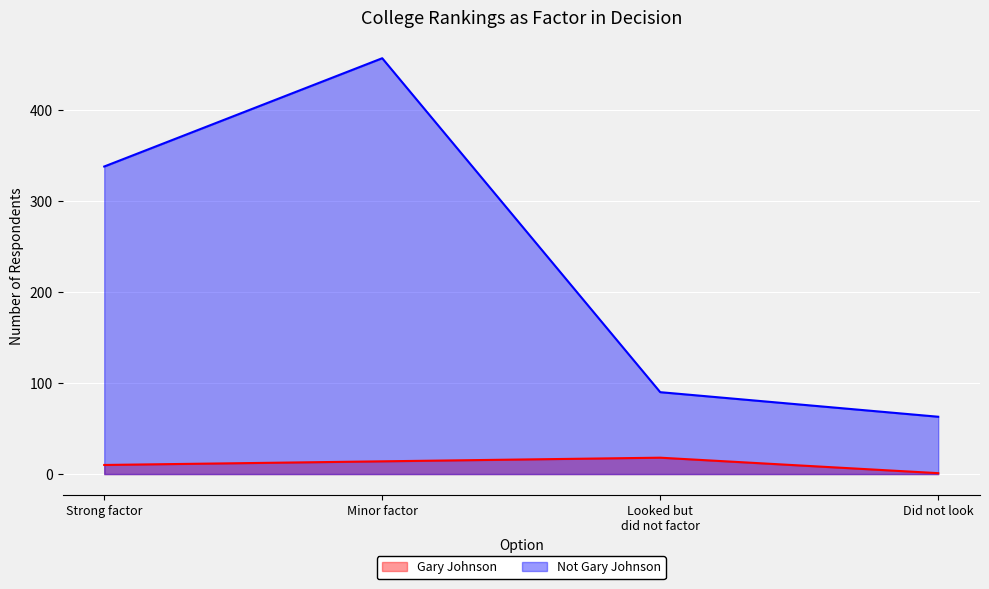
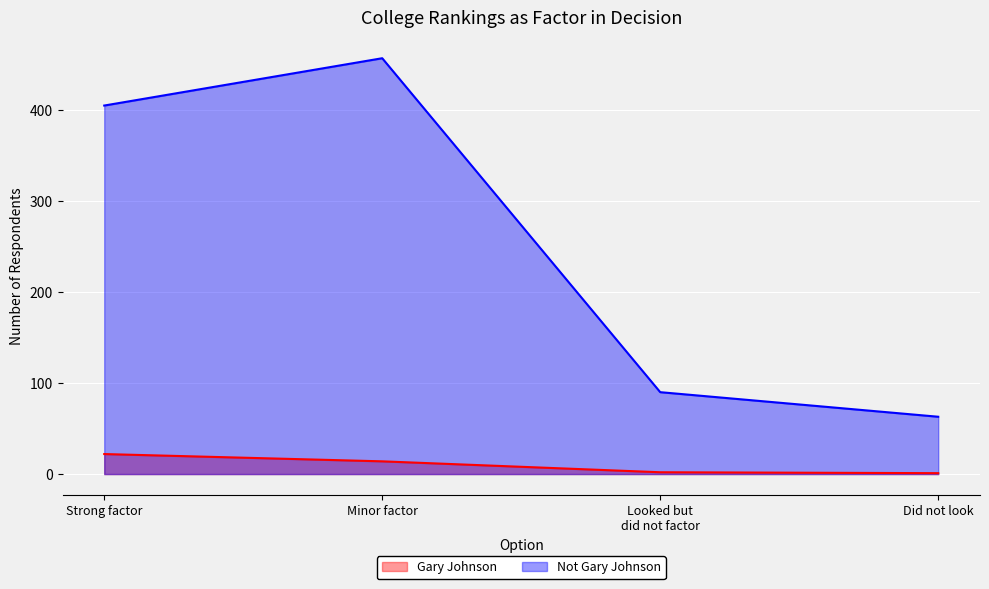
Gary Johnson, Strong factor: 10 -> 20
Not Gary Johnson, Strong factor: 340 -> 410
Gary Johnson, Looked but did not factor: 20 -> 0
